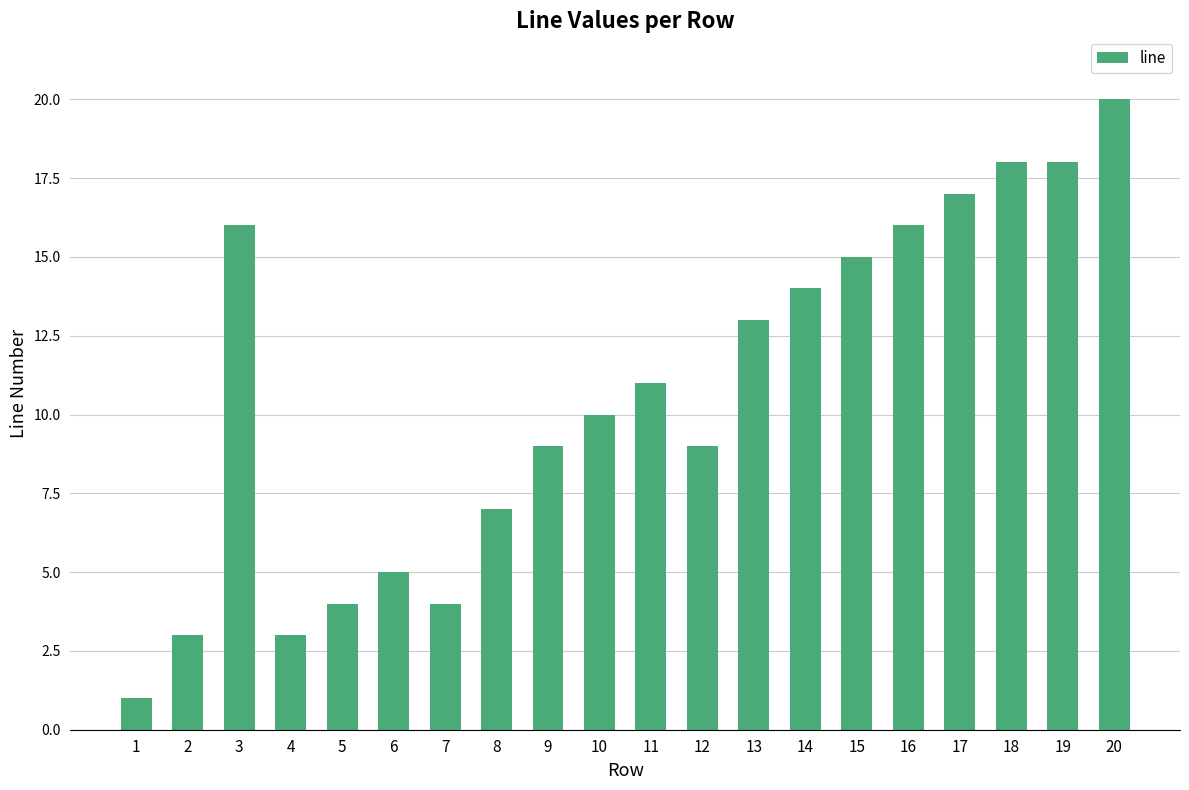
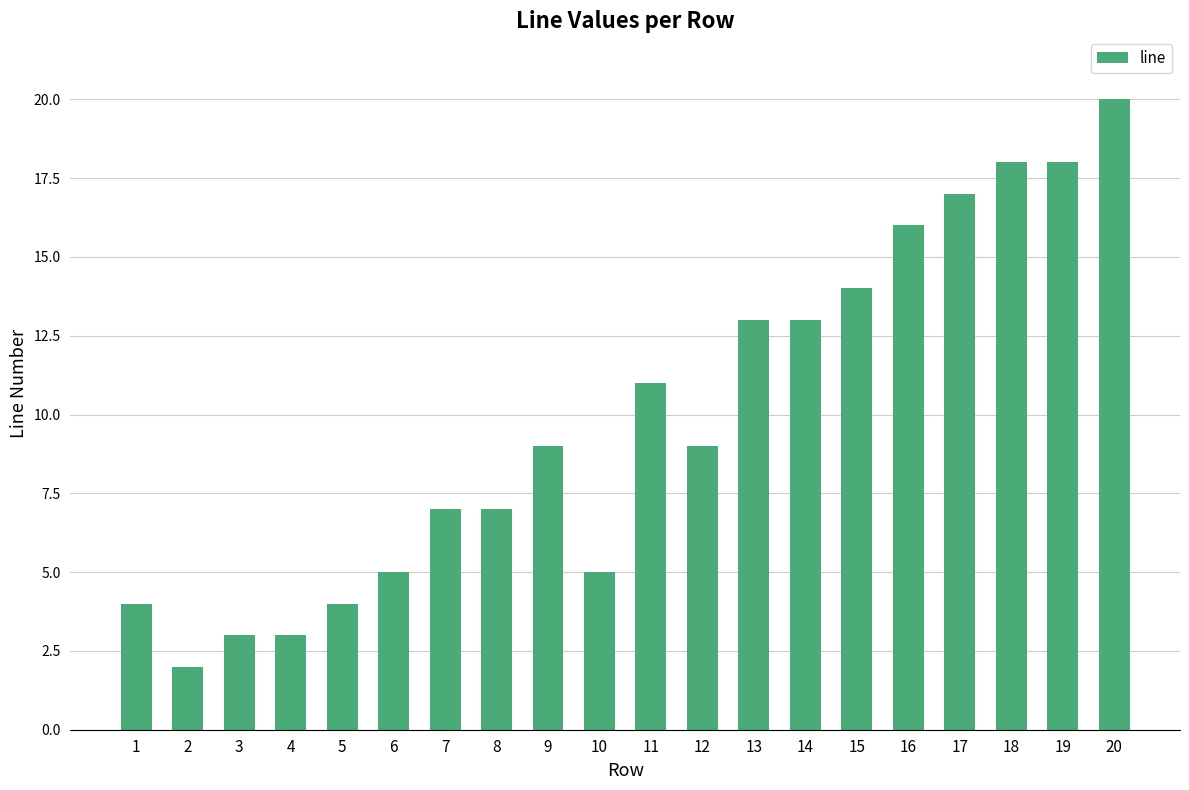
1: 1 -> 4
2: 3 -> 2
3: 16 -> 3
7: 4 -> 7
10: 10 -> 5
14: 14 -> 13
15: 15 -> 14
